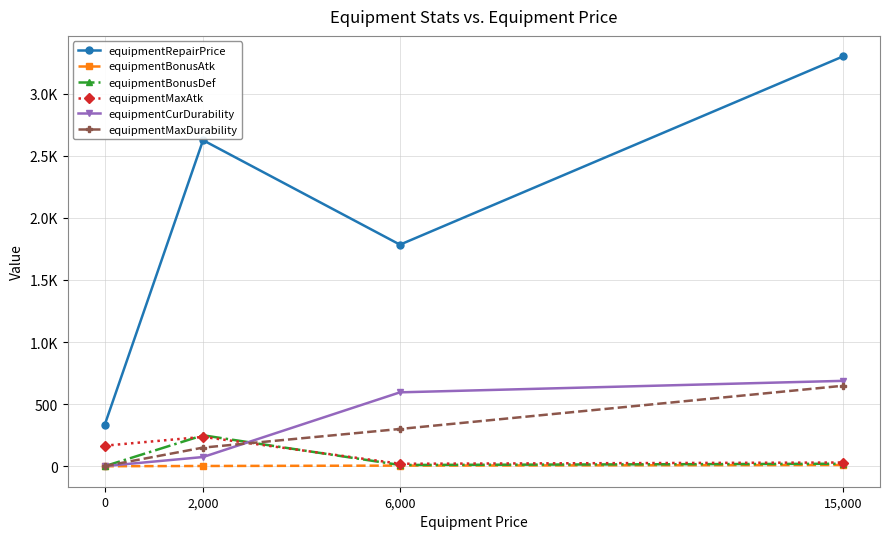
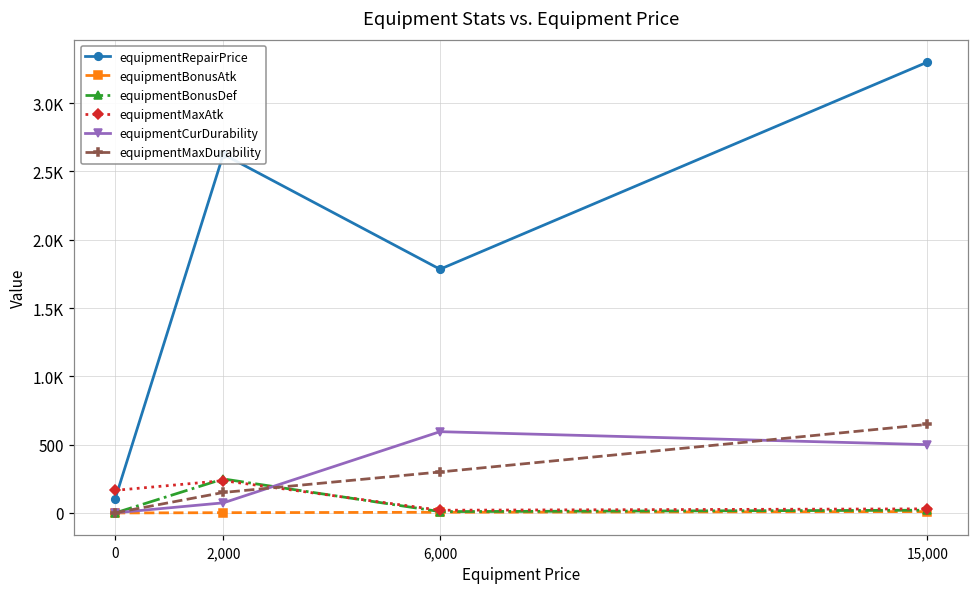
equipmentRepairPrice, 0: 330 -> 100
equipmentCurDurability, 15,000: 690 -> 500
